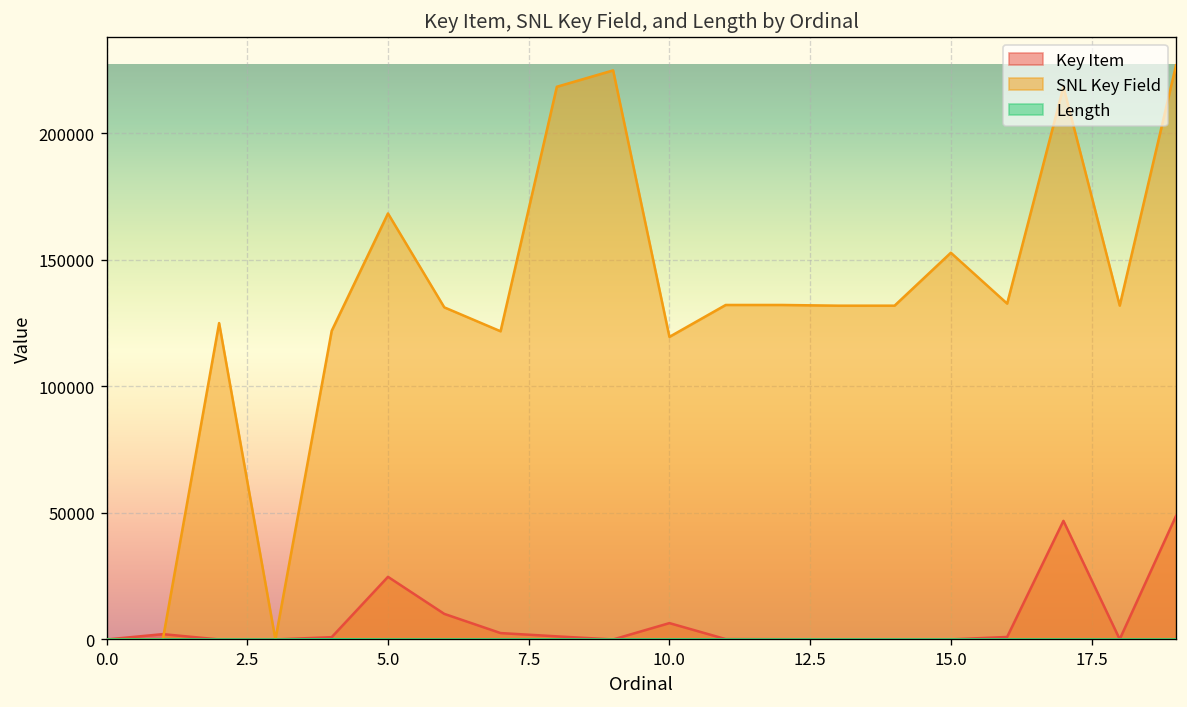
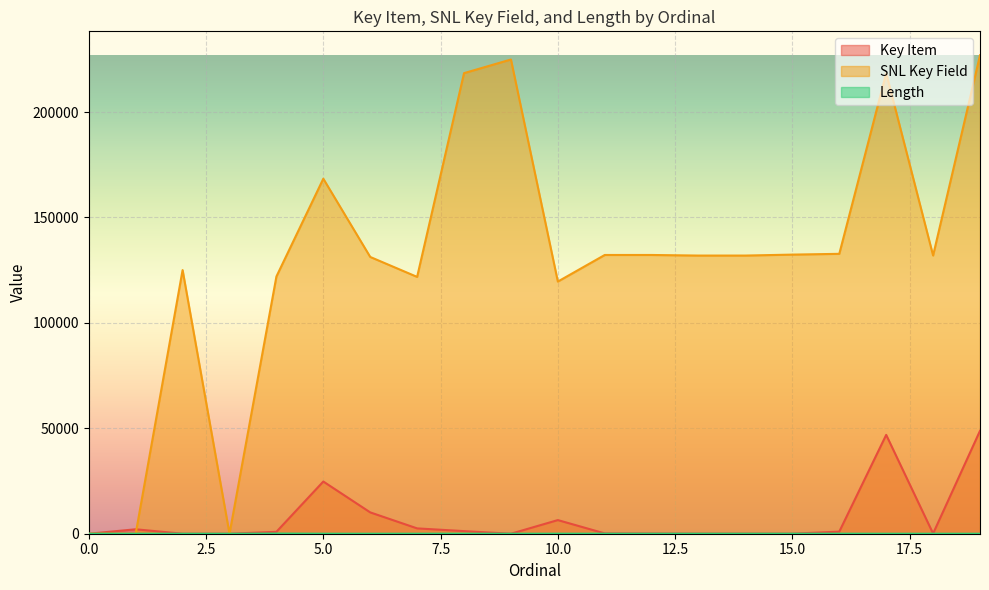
SNL Key Field, 15.0: 153000 -> 132000
